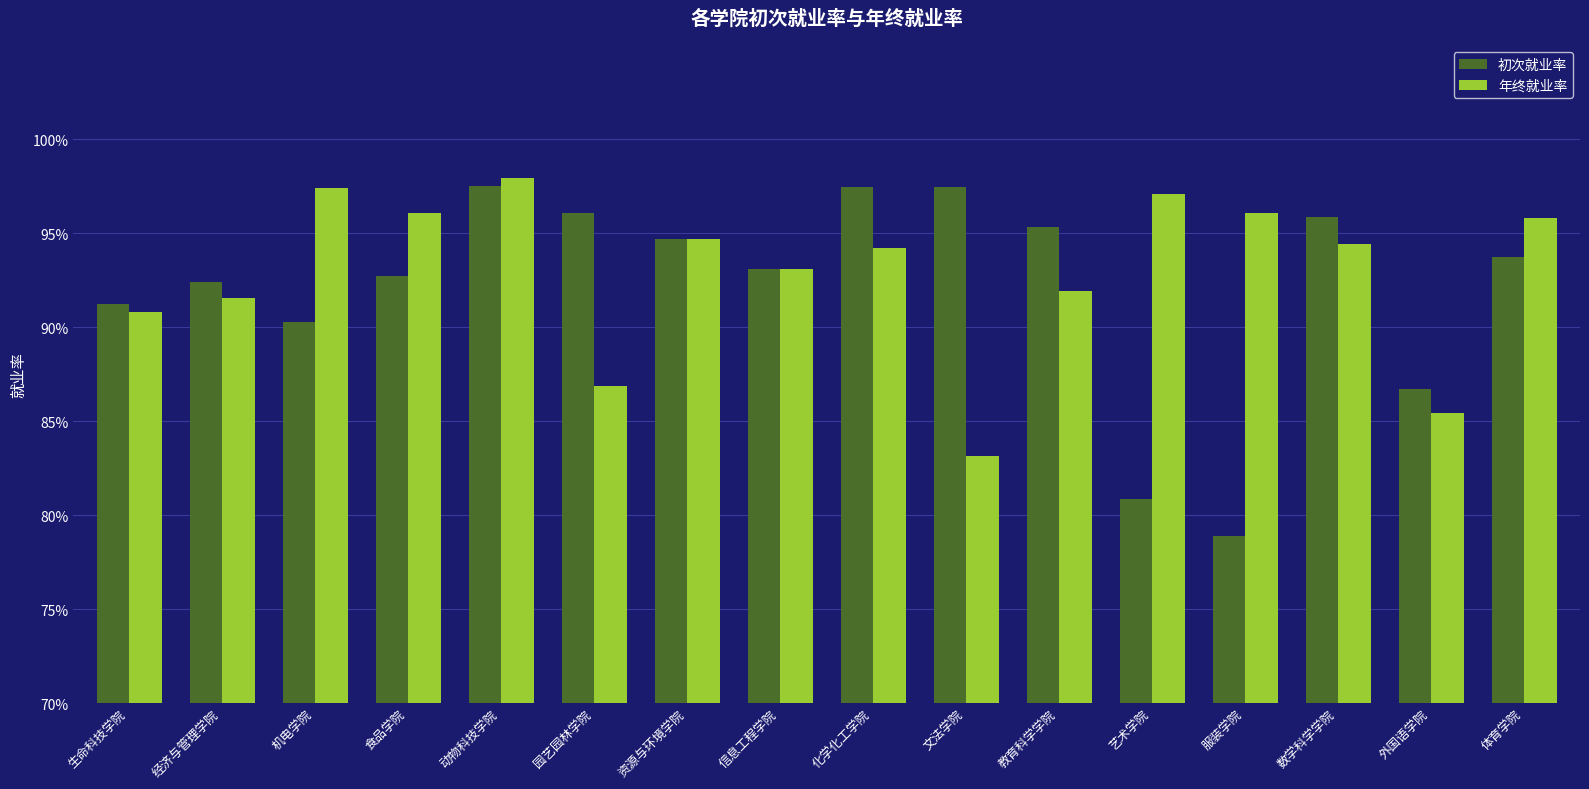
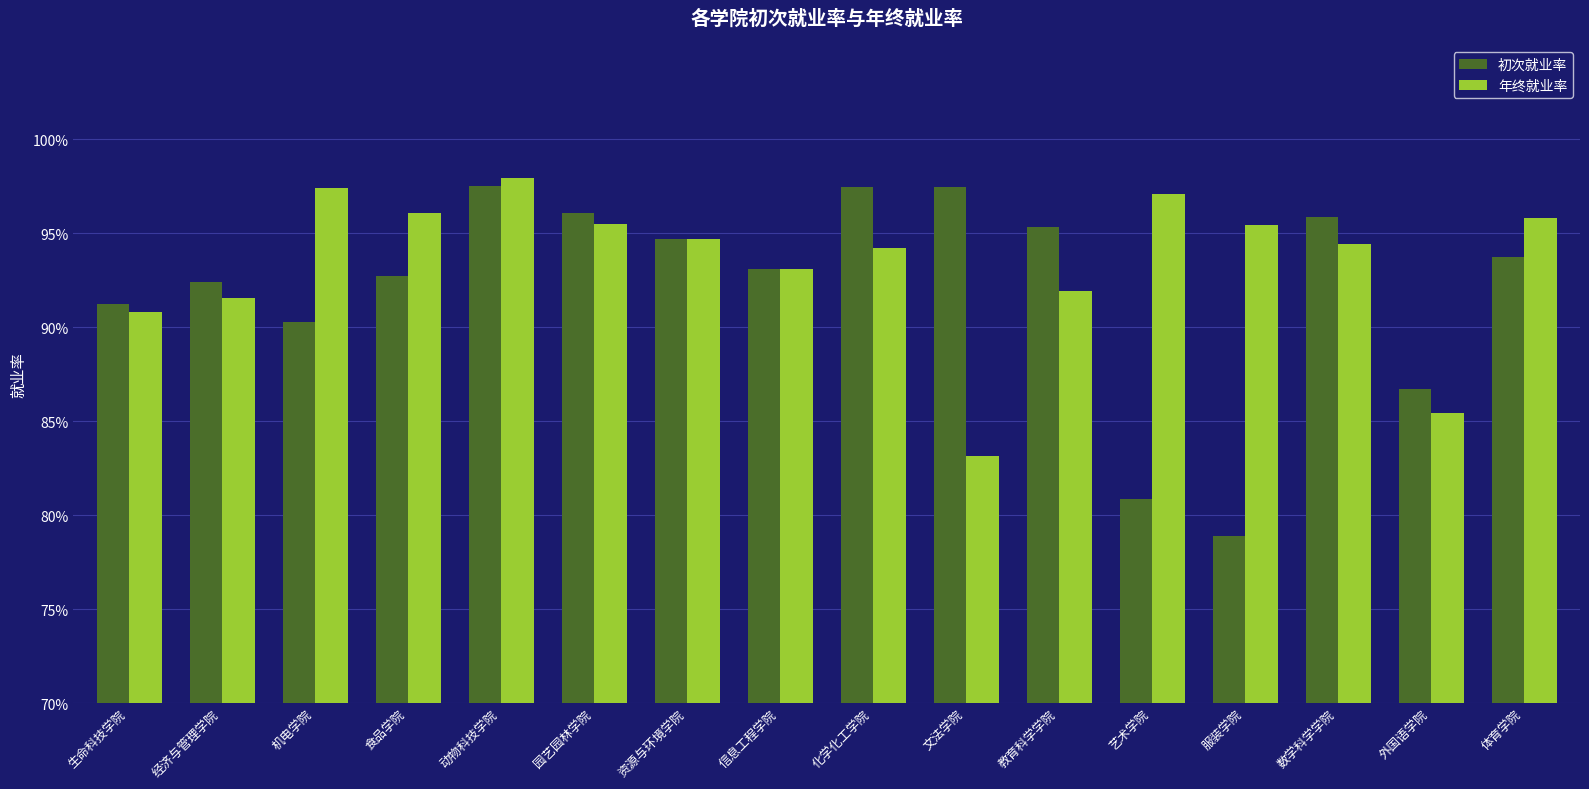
年终就业率, 园艺园林学院: 86.9% -> 95.5%
年终就业率, 服装学院: 96.1% -> 95.5%
